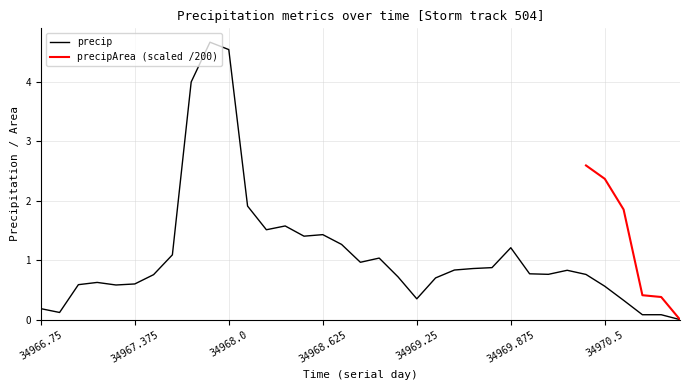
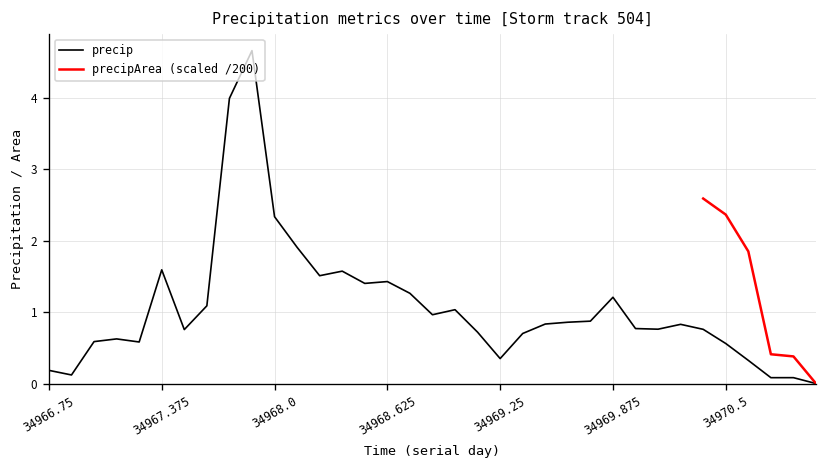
precip, 34967.375: 0.6 -> 1.6
precip, 34968.0: 4.5 -> 2.3
